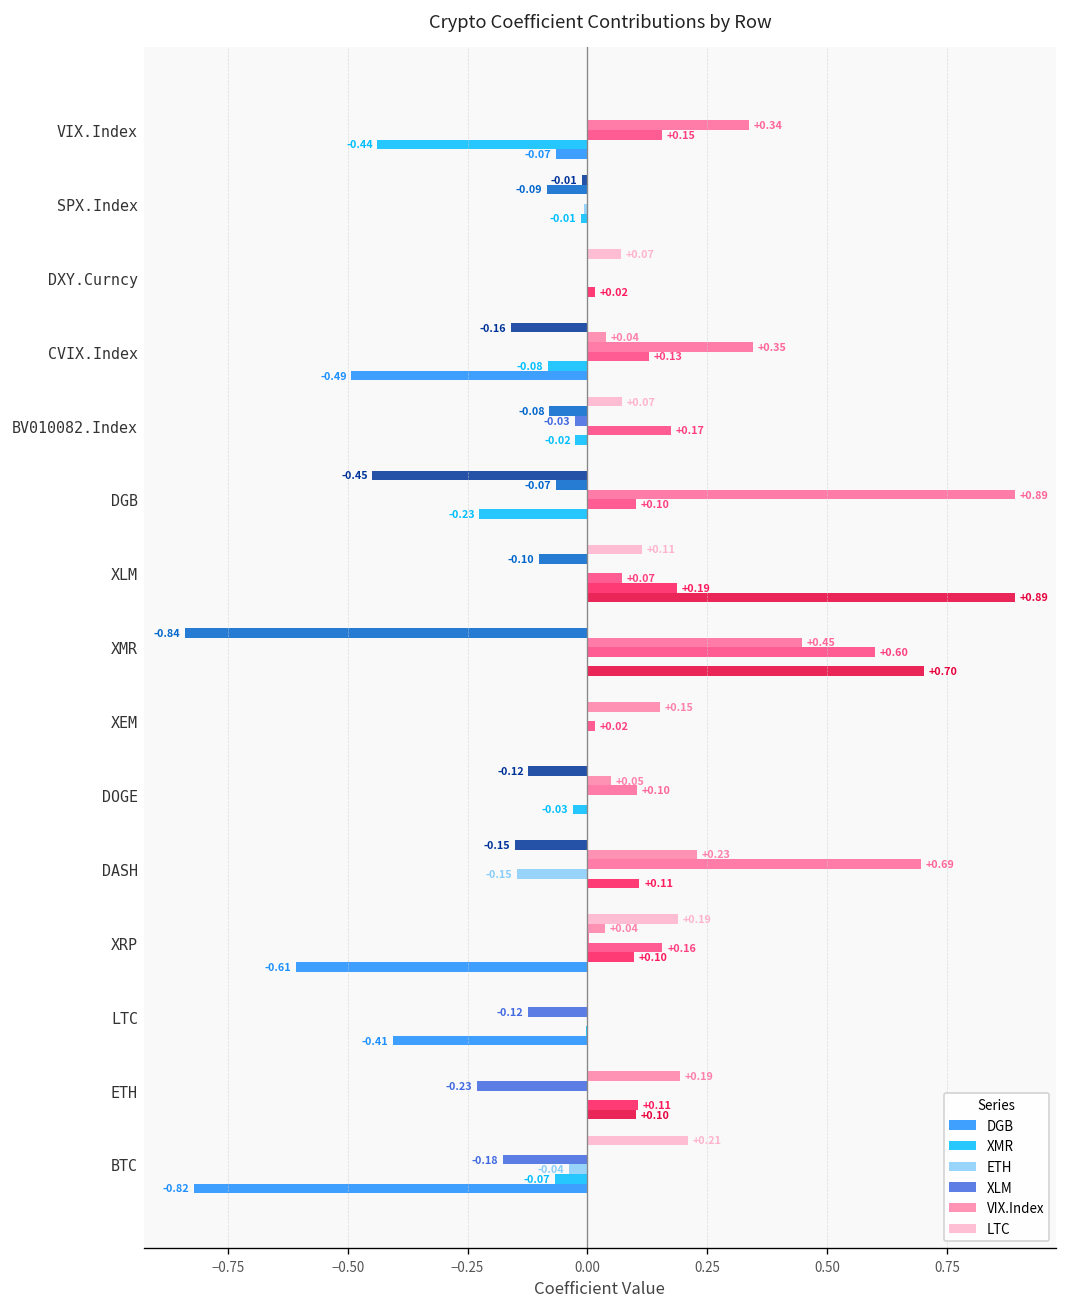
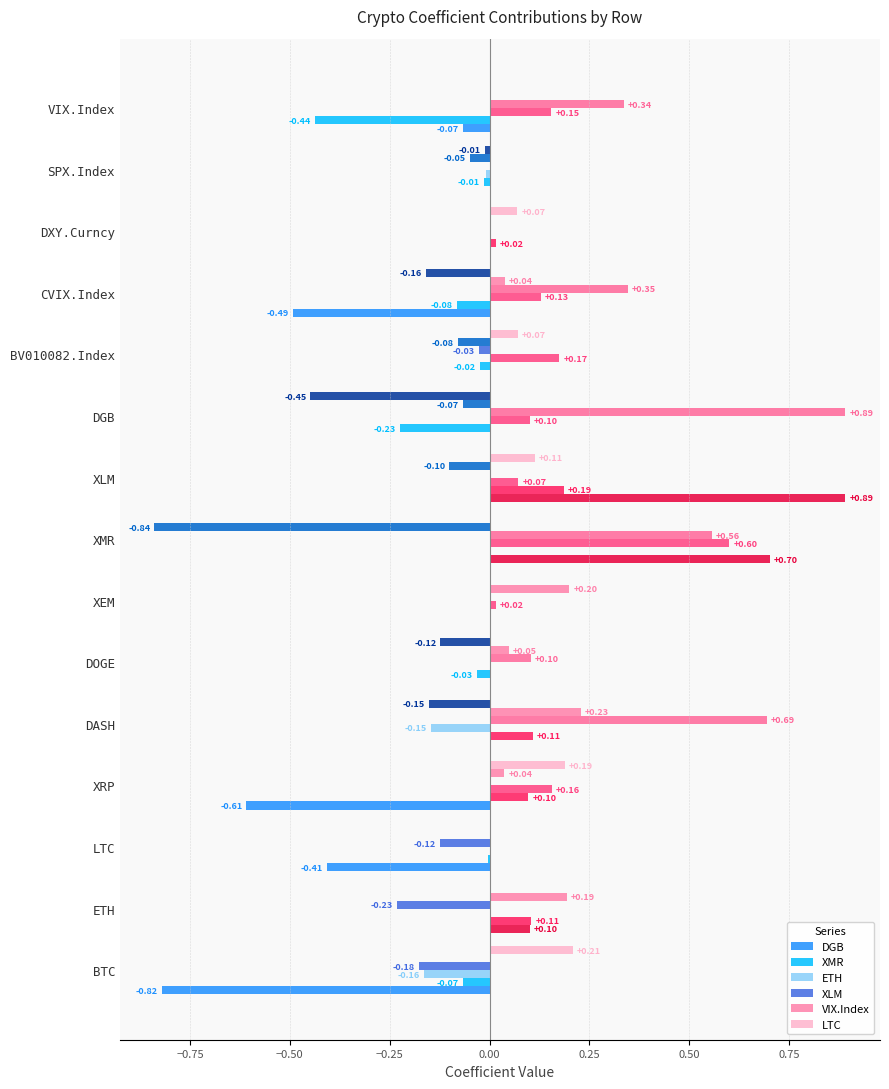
VIX.Index, SPX.Index: -0.09 -> -0.05
XLM, XMR: +0.45 -> +0.56
VIX.Index, XEM: +0.15 -> +0.20
ETH, BTC: -0.04 -> -0.16
